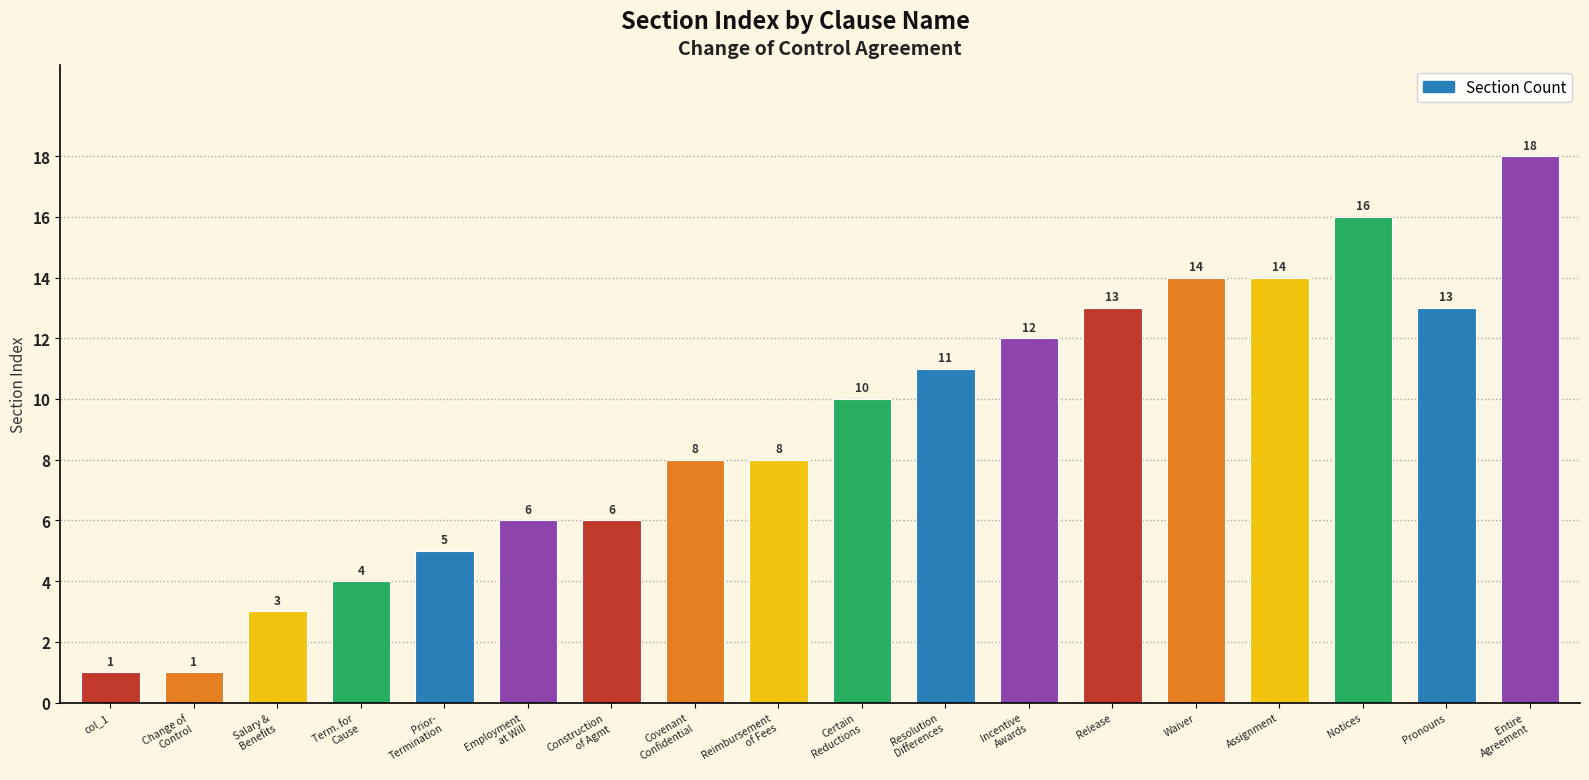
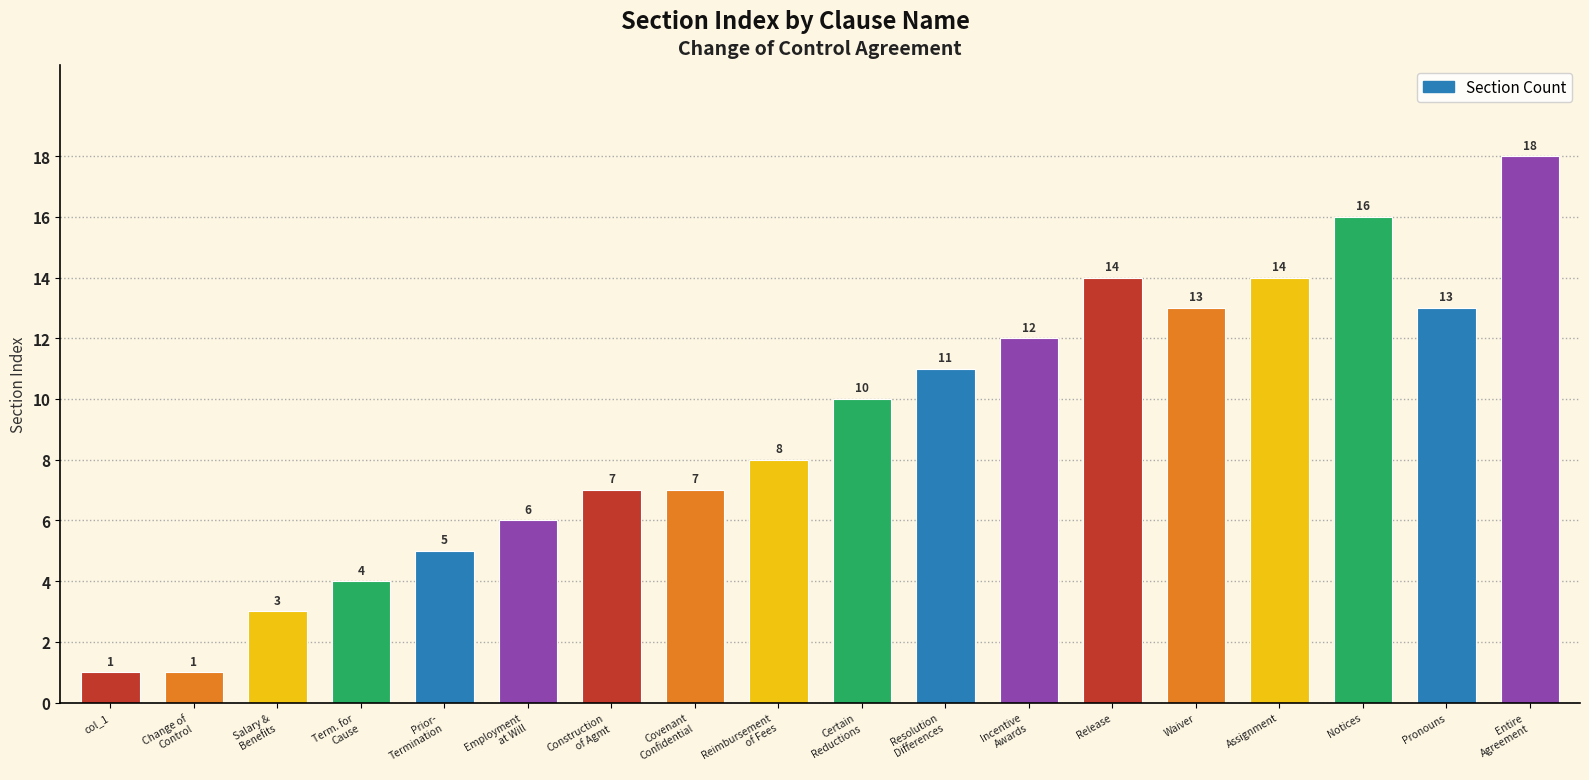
Construction of Agmt: 6 -> 7
Covenant Confidential: 8 -> 7
Release: 13 -> 14
Waiver: 14 -> 13
